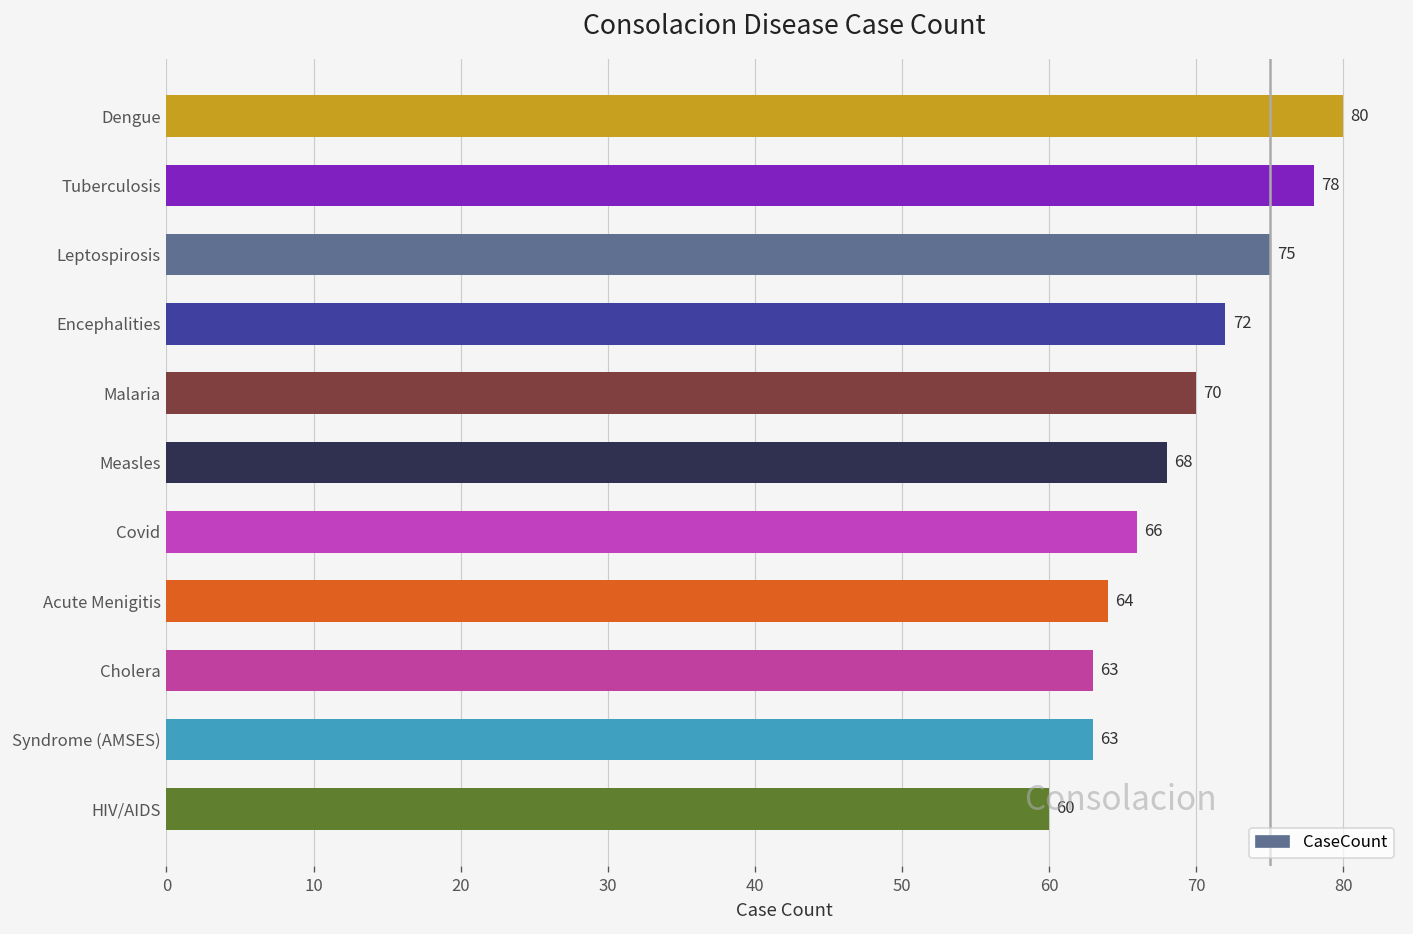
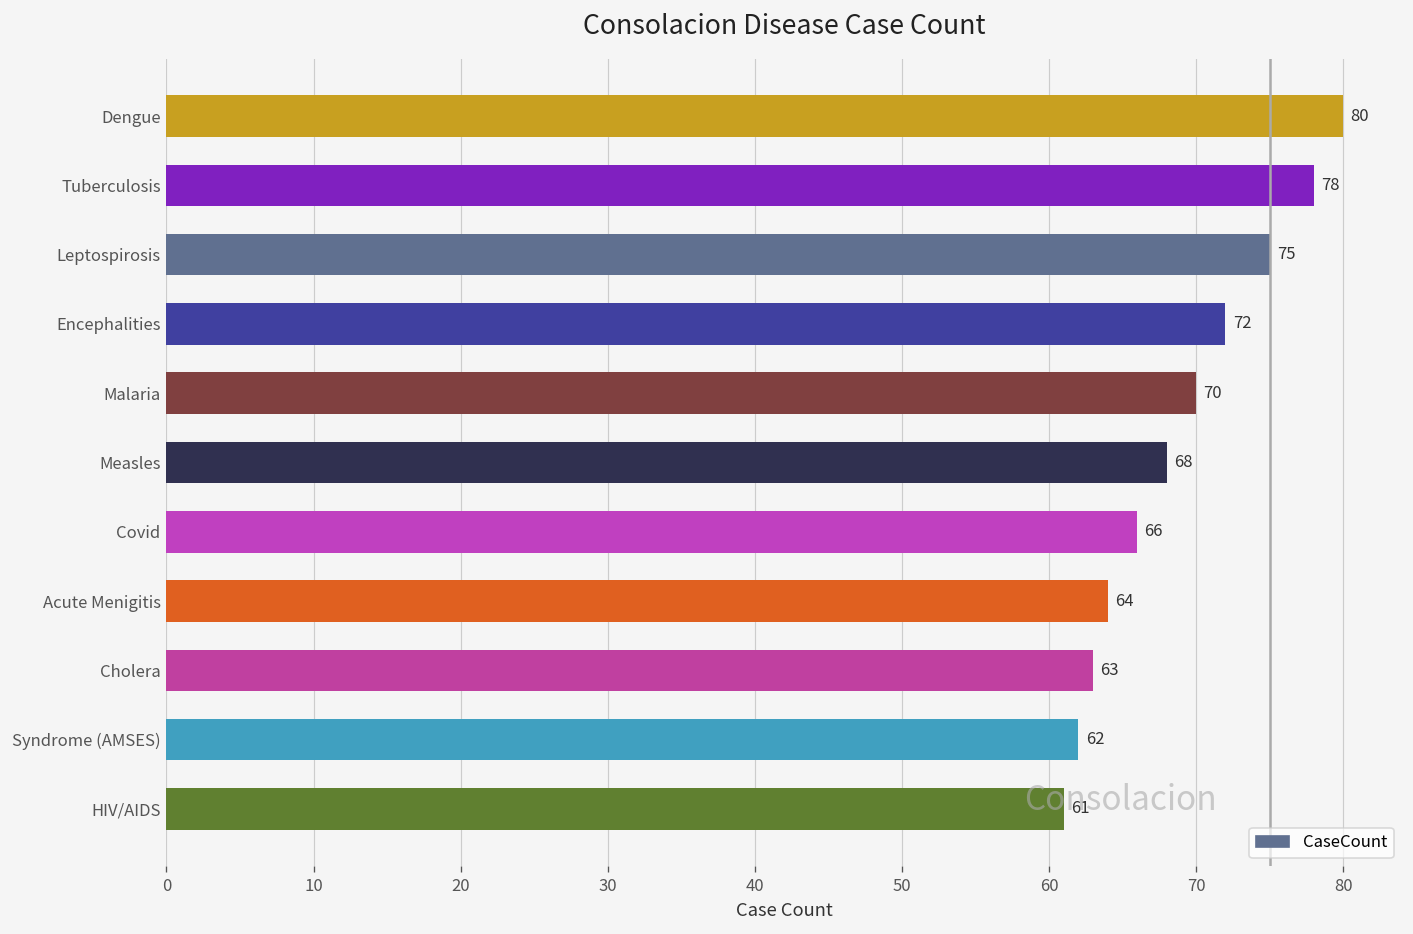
Syndrome (AMSES): 63 -> 62
HIV/AIDS: 60 -> 61
